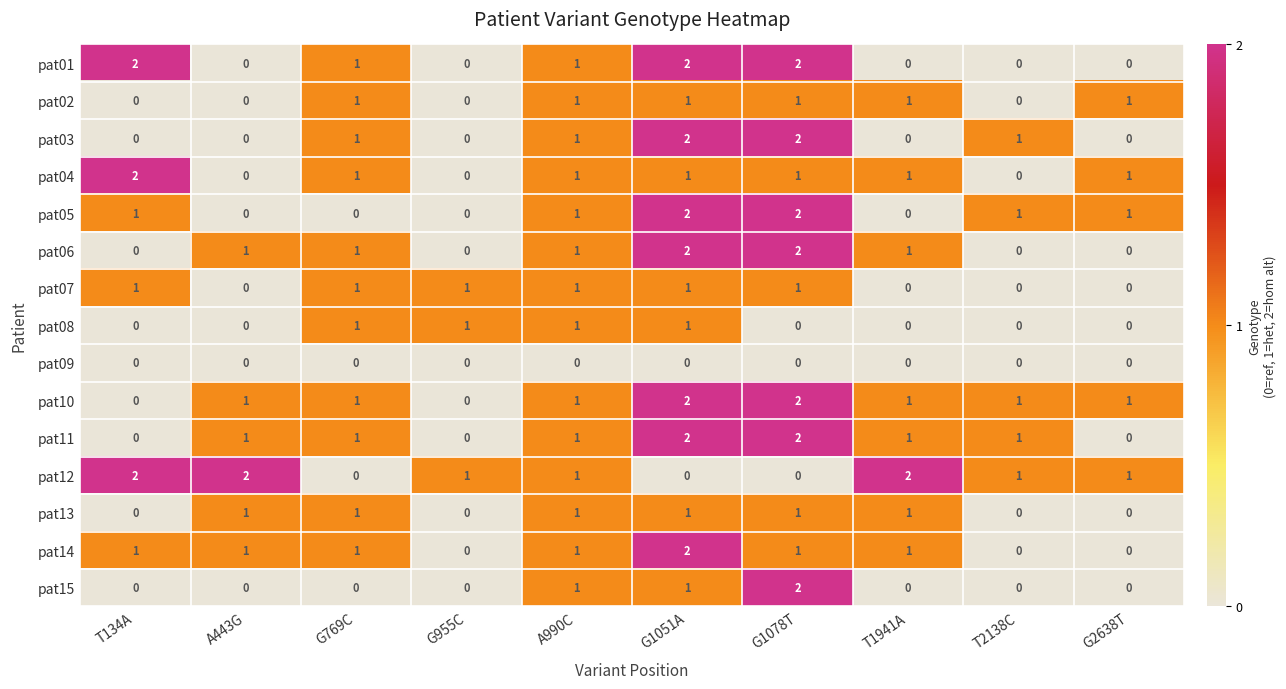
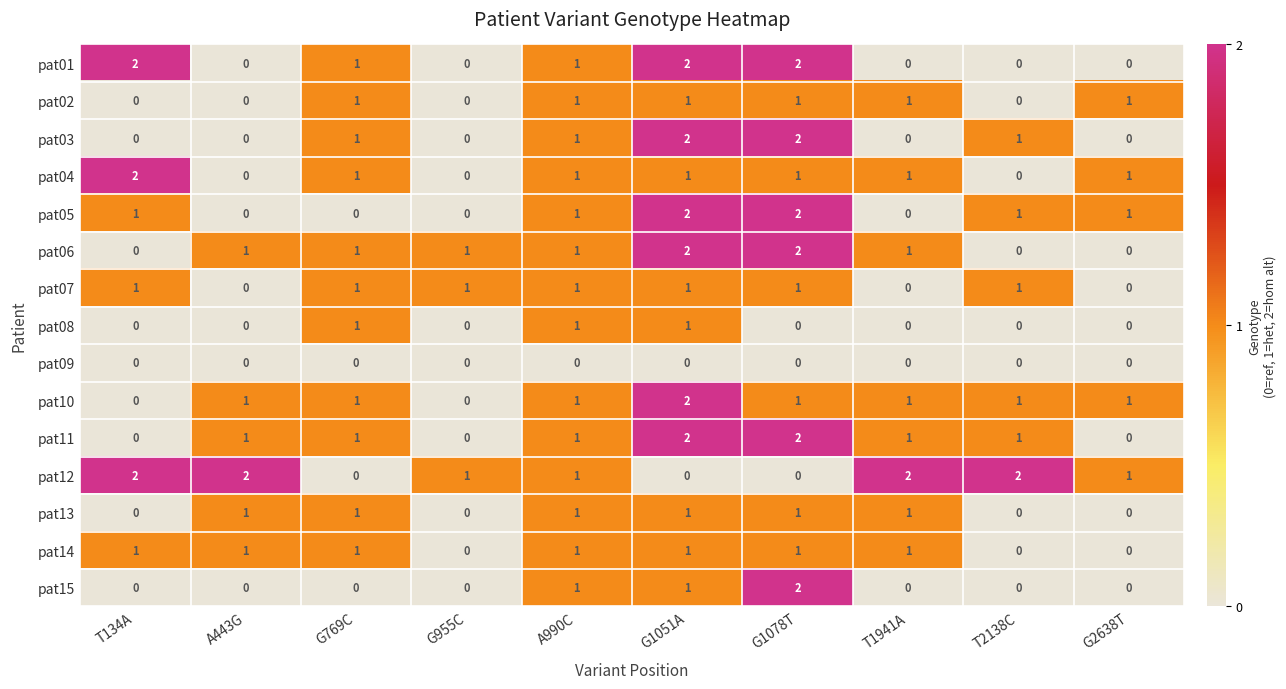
pat06, G955C: 0 -> 1
pat07, T2138C: 0 -> 1
pat08, G955C: 1 -> 0
pat10, G1078T: 2 -> 1
pat12, T2138C: 1 -> 2
pat14, G1051A: 2 -> 1
